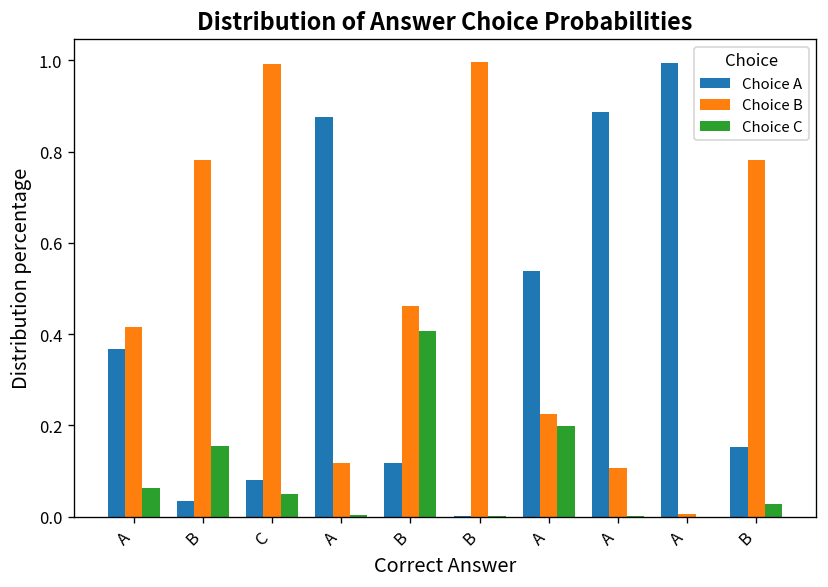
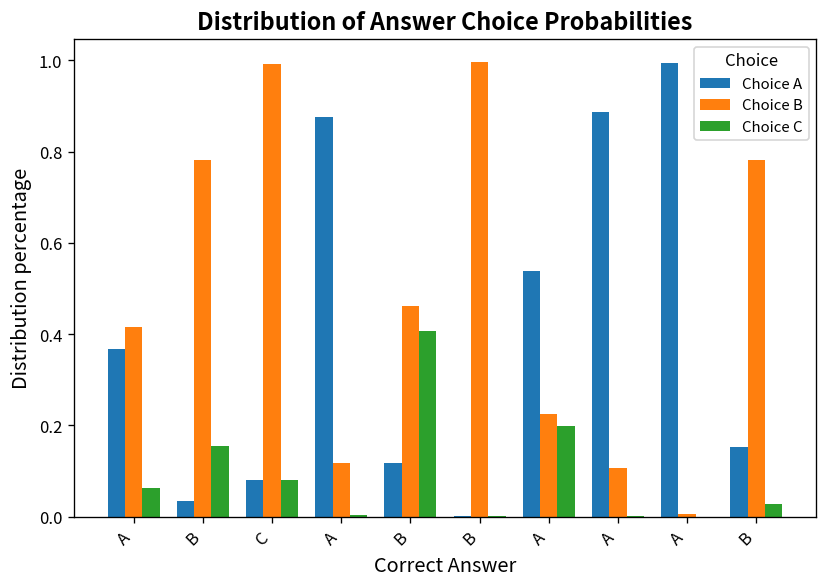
Choice C, C: 0.05 -> 0.08
